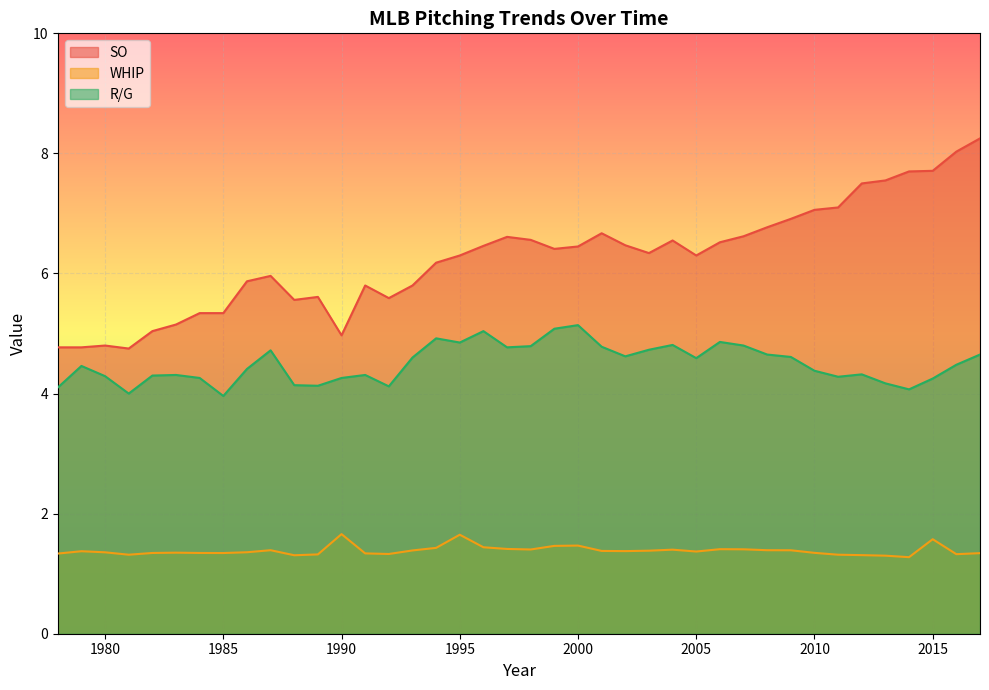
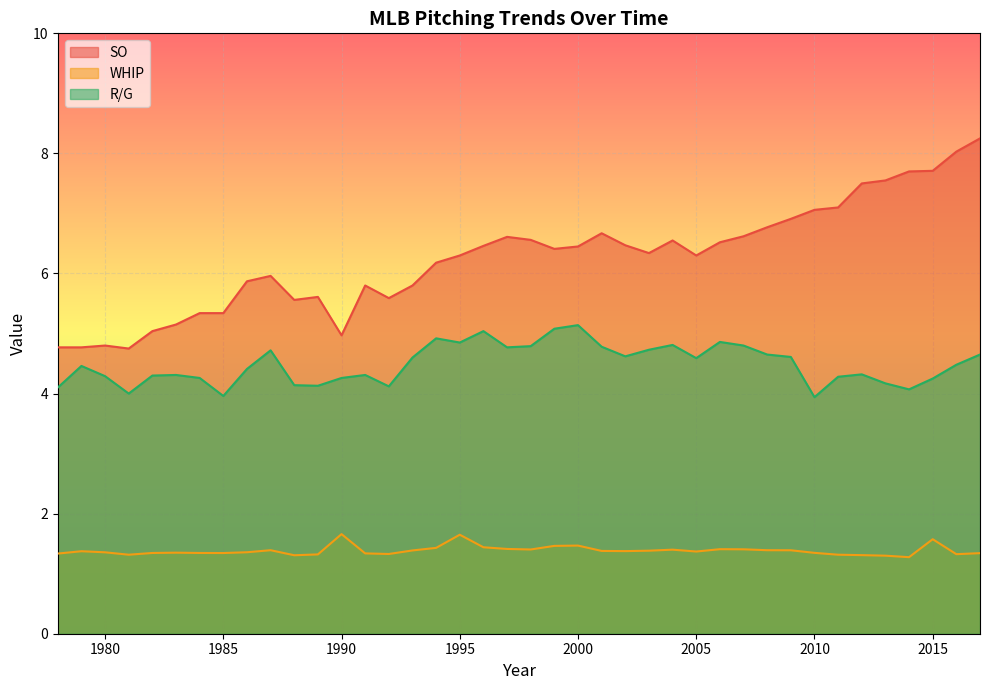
R/G, 2010: 4.4 -> 3.9
